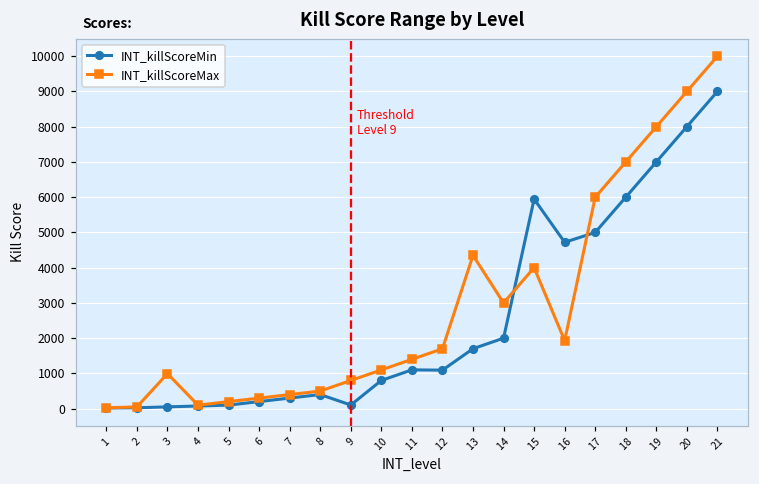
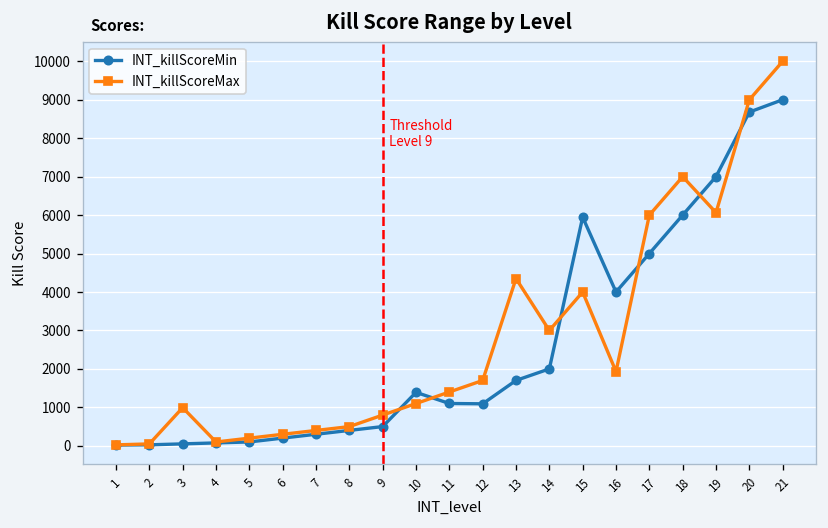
INT_killScoreMin, 9: 100 -> 500
INT_killScoreMin, 10: 800 -> 1400
INT_killScoreMin, 16: 4700 -> 4000
INT_killScoreMax, 19: 8000 -> 6100
INT_killScoreMin, 20: 8000 -> 8700
